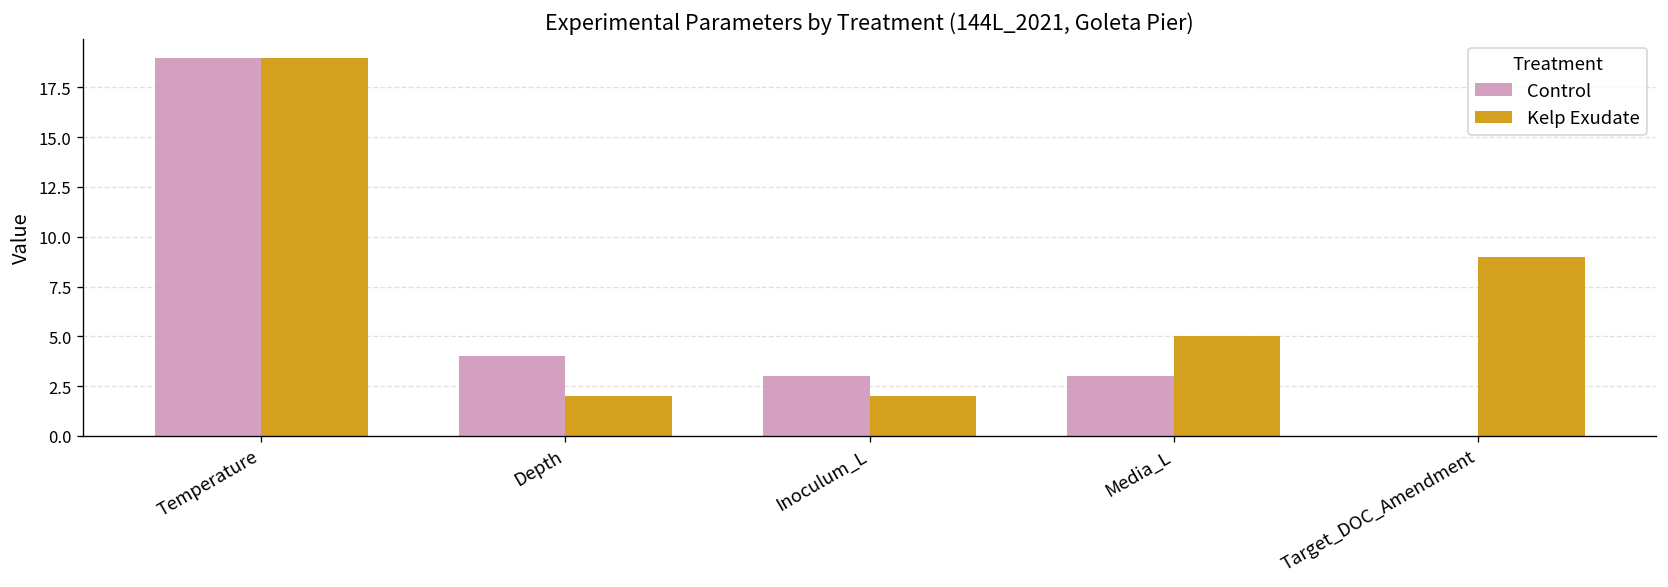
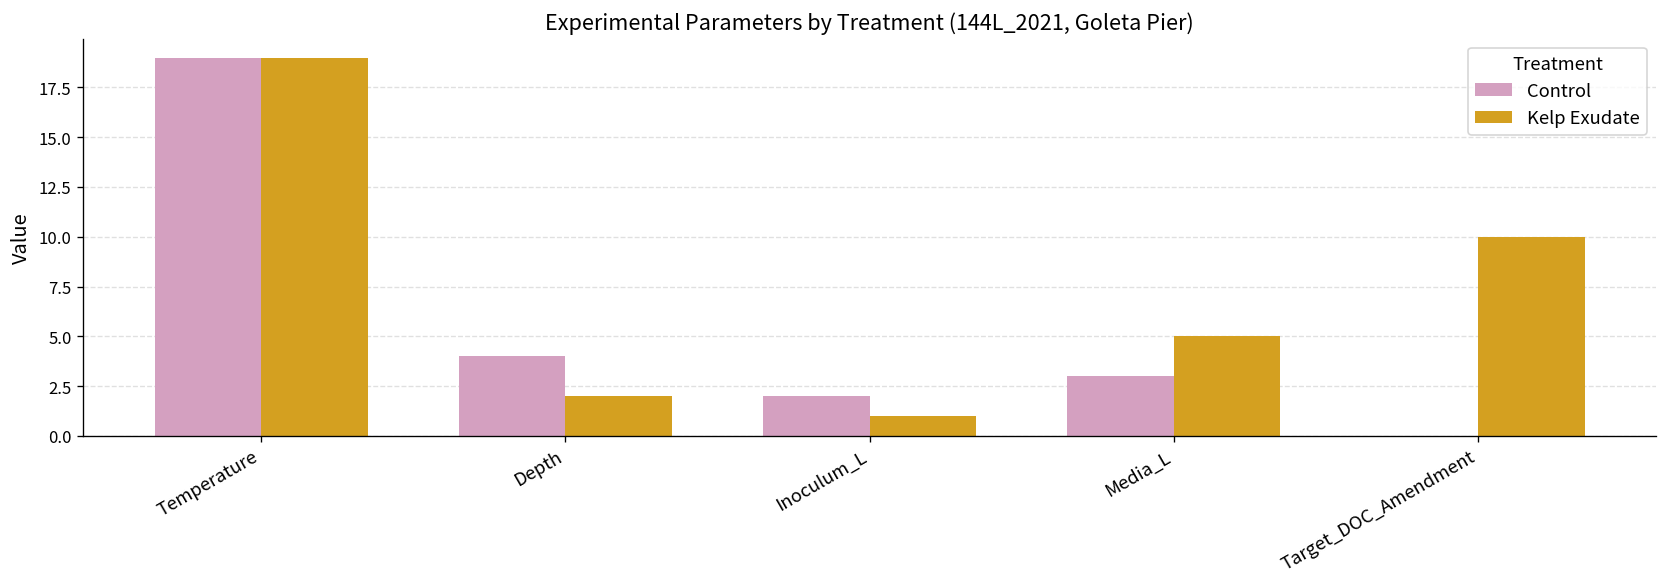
Control, Inoculum_L: 3 -> 2
Kelp Exudate, Inoculum_L: 2 -> 1
Kelp Exudate, Target_DOC_Amendment: 9 -> 10
